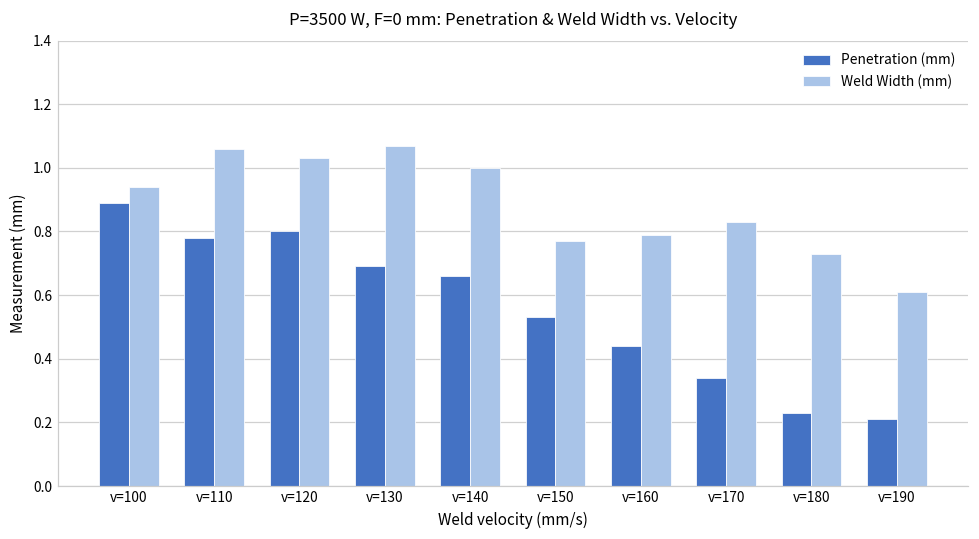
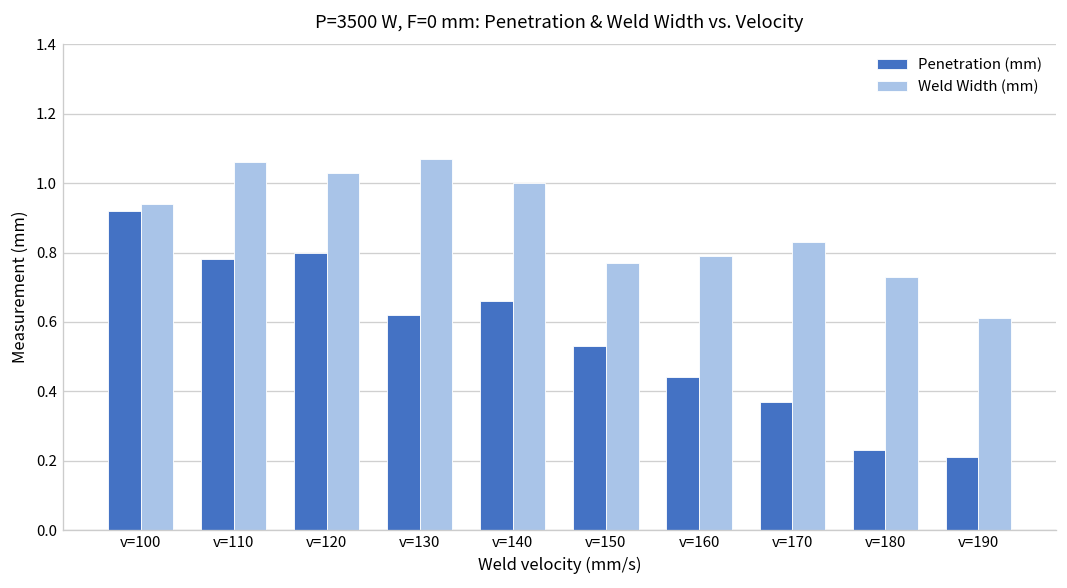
Penetration (mm), v=100: 0.89 -> 0.92
Penetration (mm), v=130: 0.69 -> 0.62
Penetration (mm), v=170: 0.34 -> 0.37
